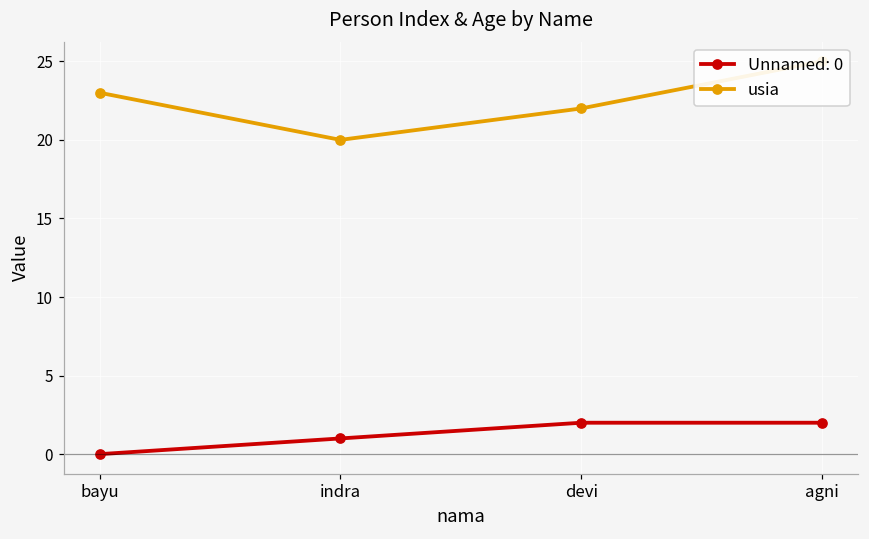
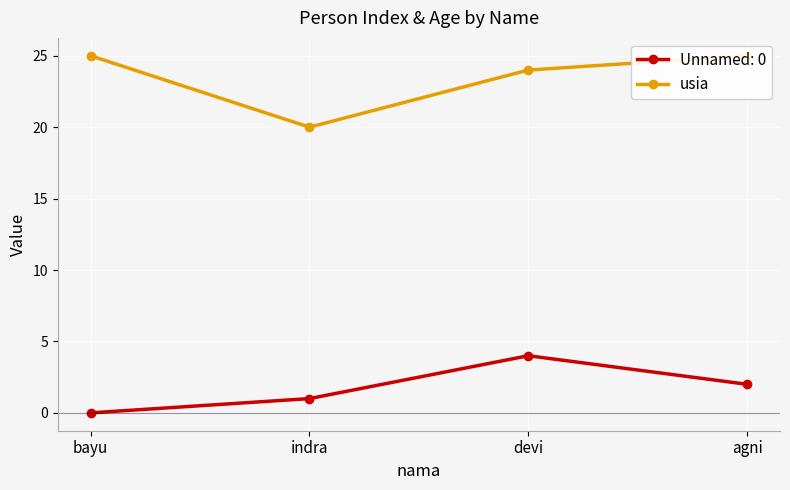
usia, bayu: 23 -> 25
Unnamed: 0, devi: 2 -> 4
usia, devi: 22 -> 24
